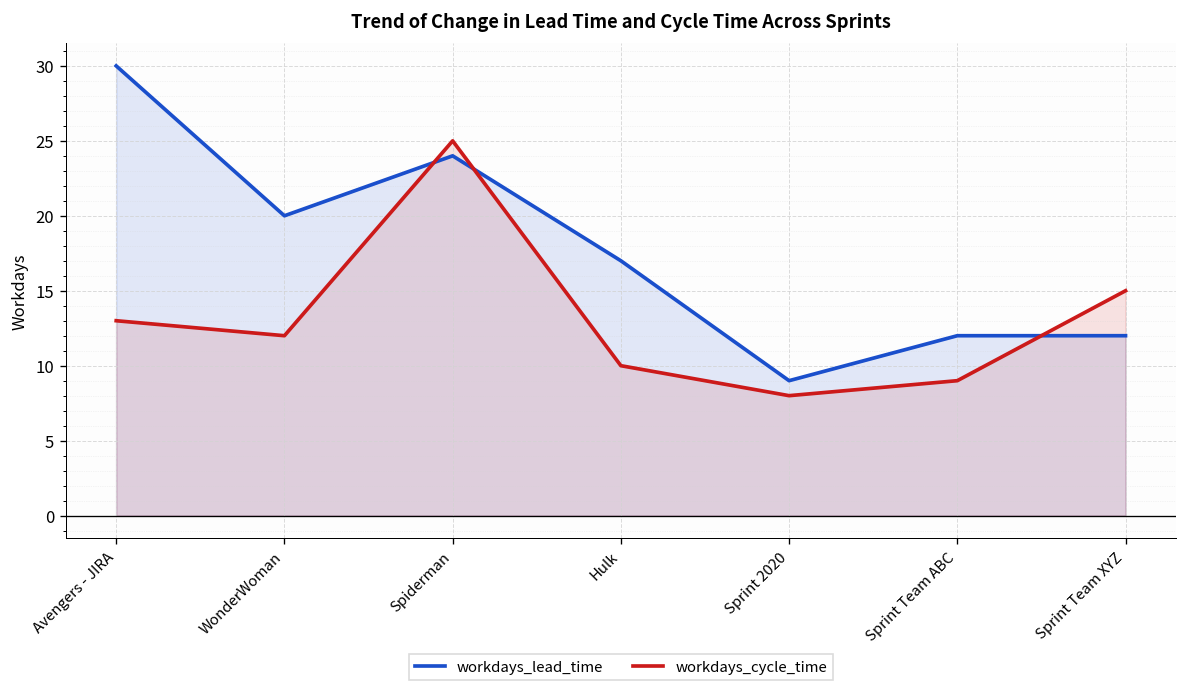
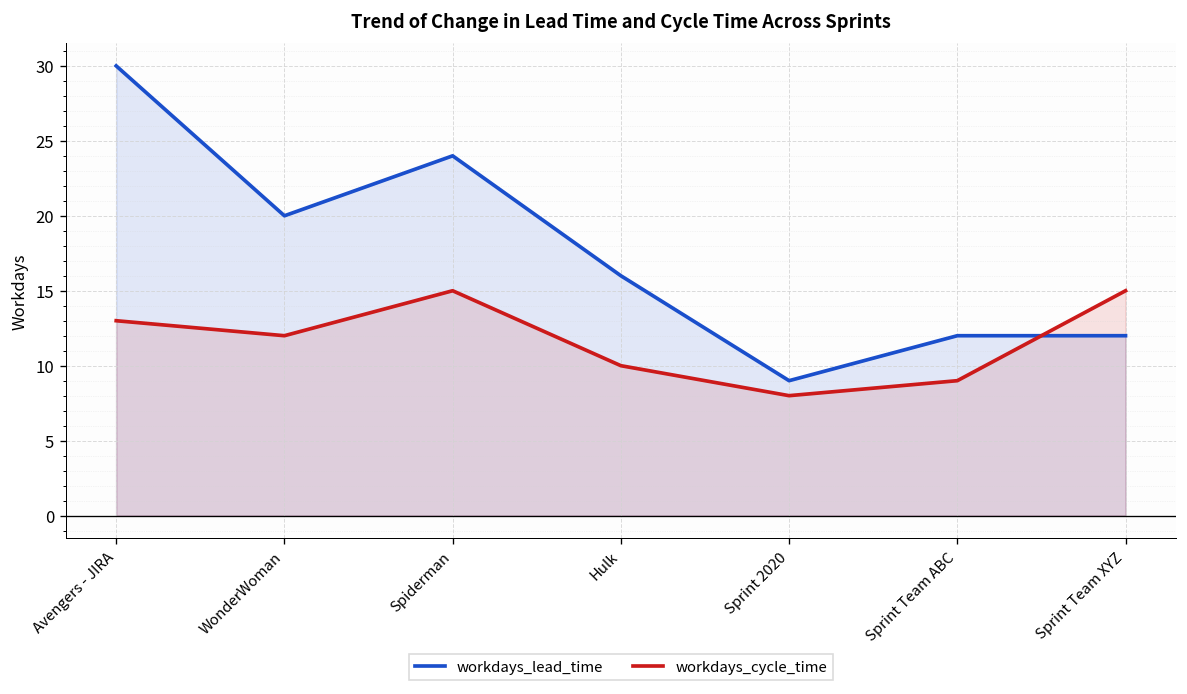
workdays_cycle_time, Spiderman: 25 -> 15
workdays_lead_time, Hulk: 17 -> 16
